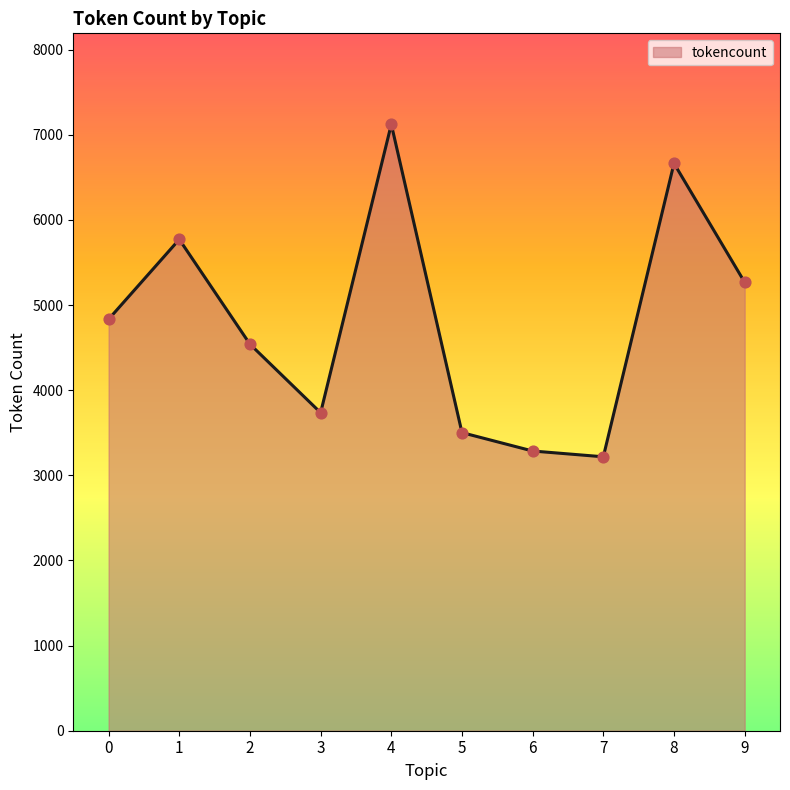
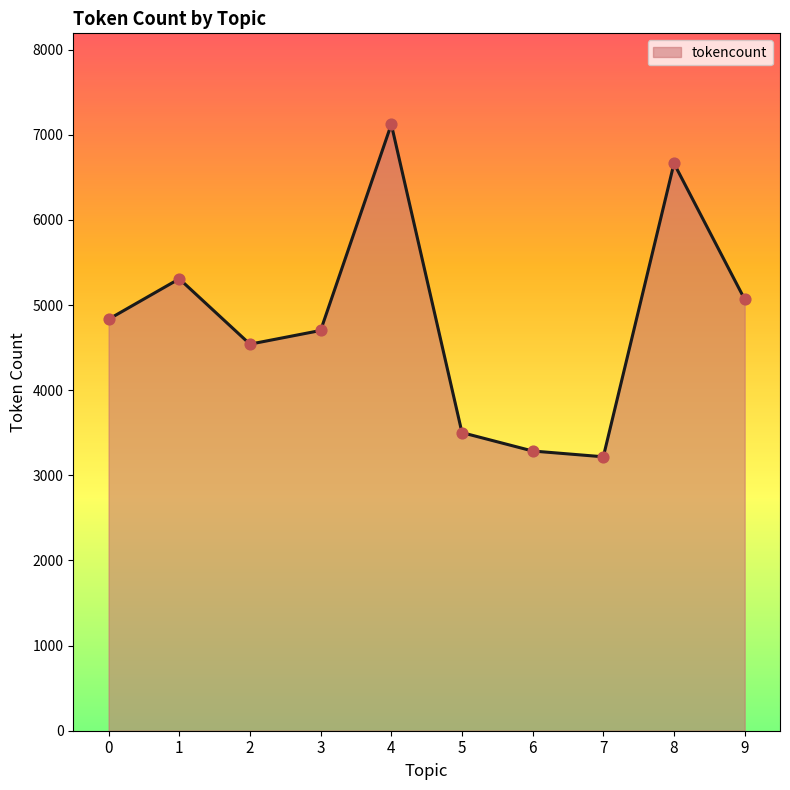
1: 5800 -> 5300
3: 3700 -> 4700
9: 5300 -> 5100
